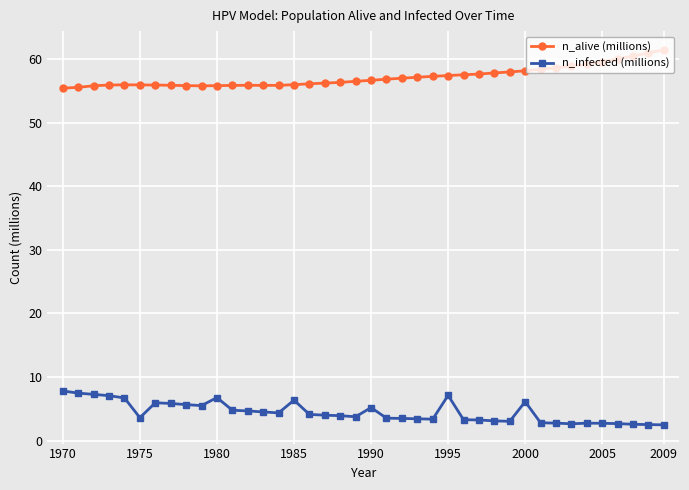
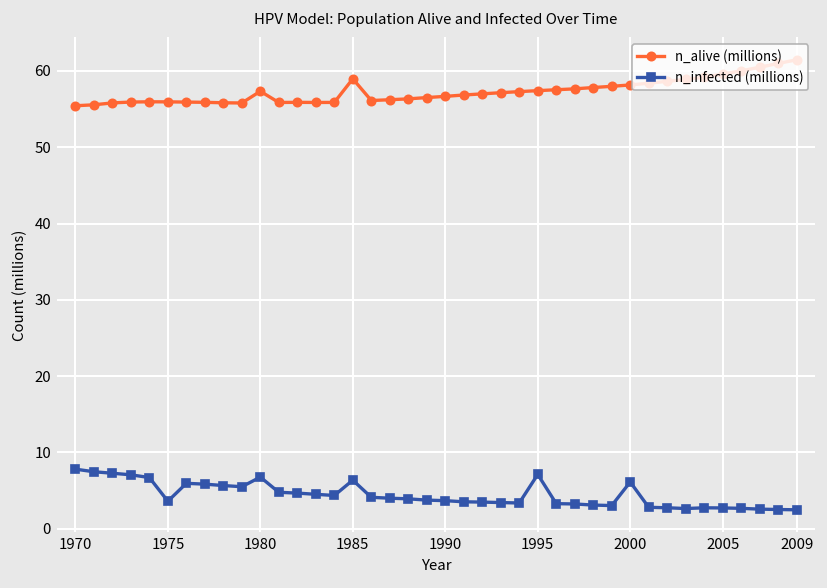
n_alive (millions), 1980: 56 -> 57
n_alive (millions), 1985: 56 -> 59
n_infected (millions), 1990: 5 -> 4
